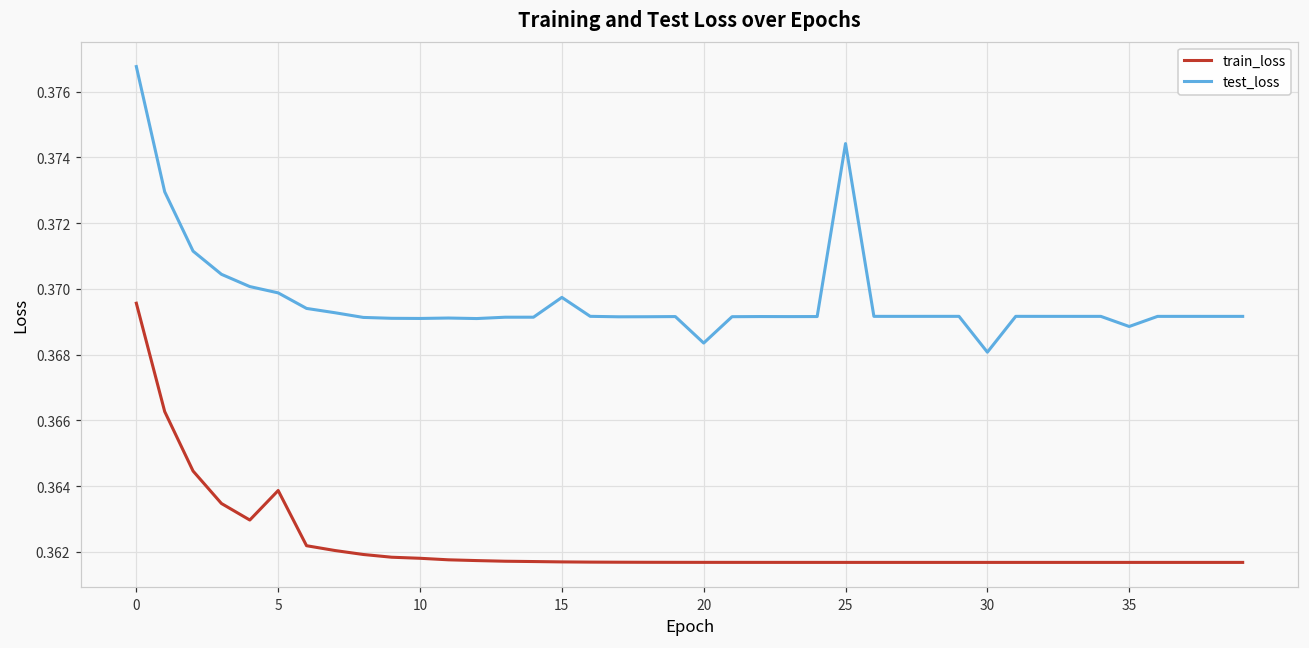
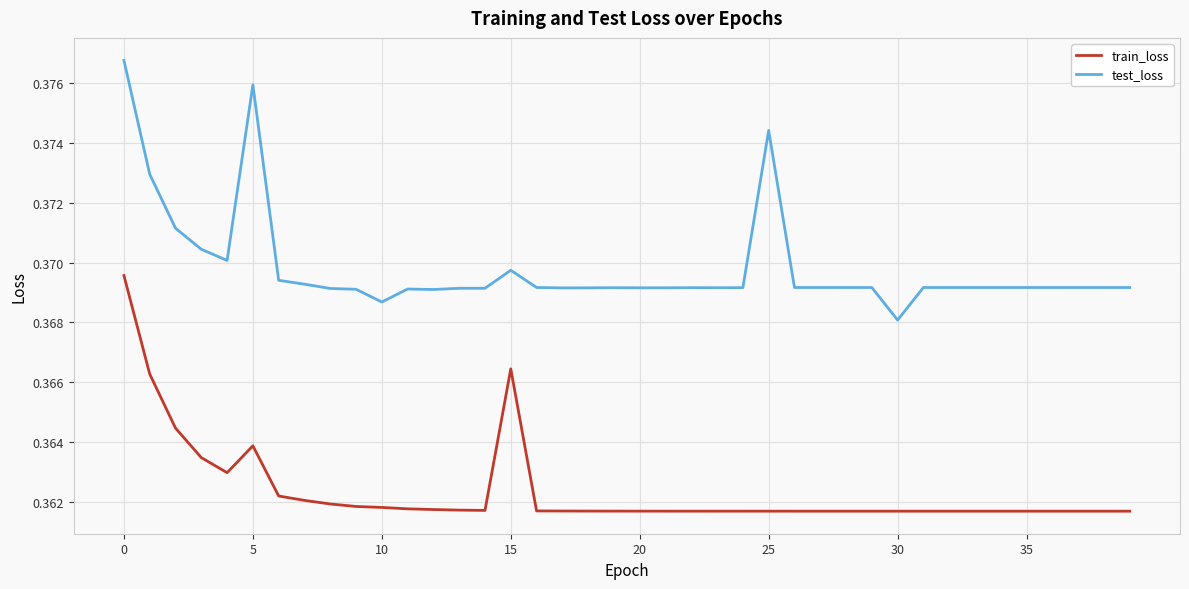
test_loss, 5: 0.3699 -> 0.3759
test_loss, 10: 0.3691 -> 0.3687
train_loss, 15: 0.3617 -> 0.3664
test_loss, 20: 0.3684 -> 0.3692
test_loss, 35: 0.3689 -> 0.3692
